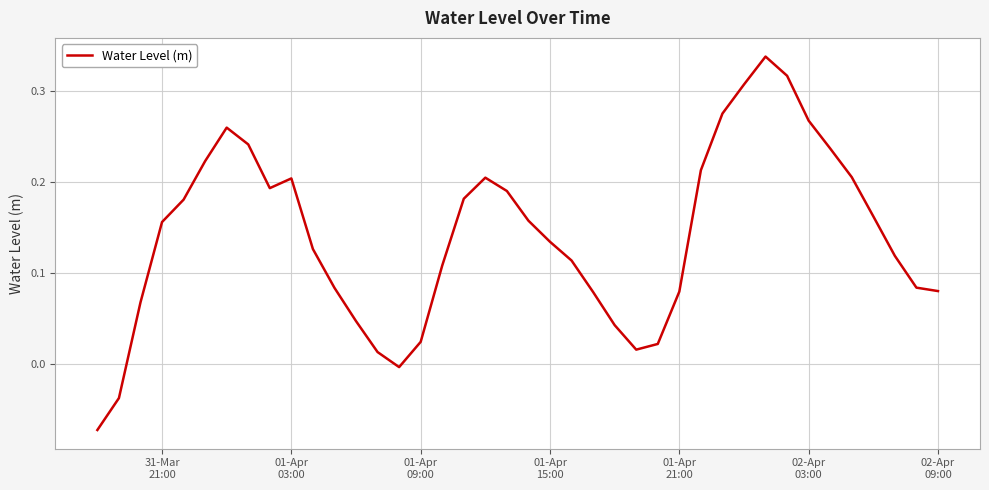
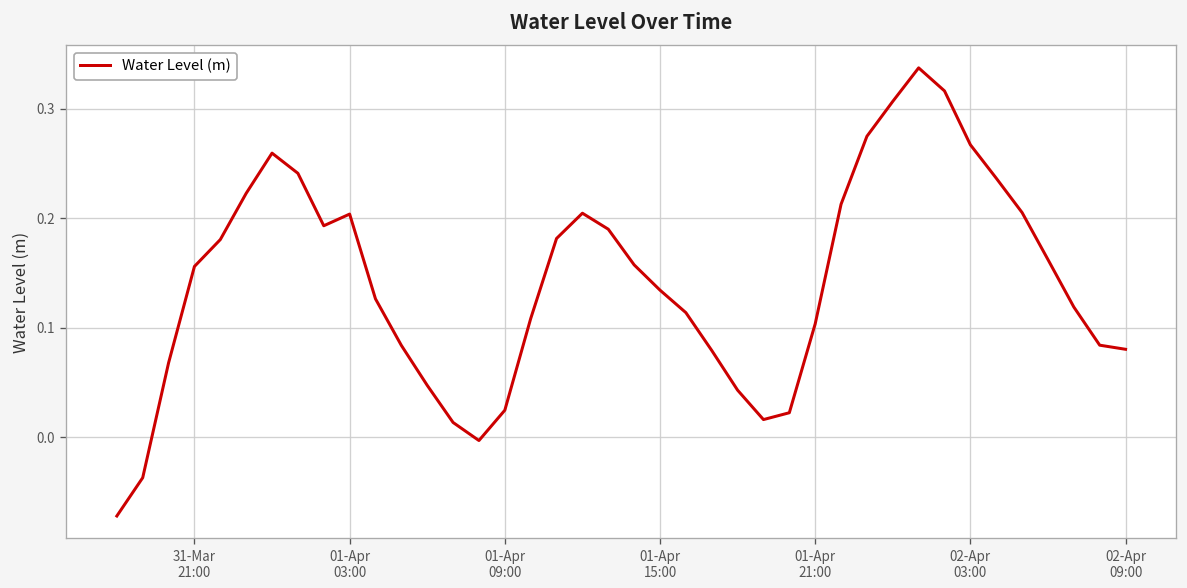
01-Apr 21:00: 0.08 -> 0.10
